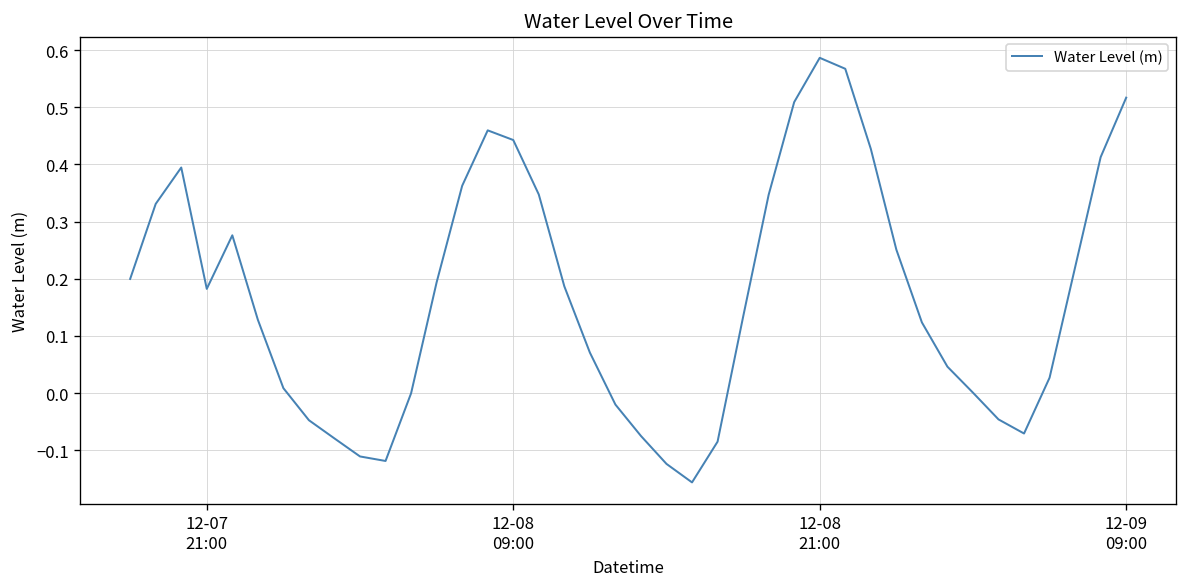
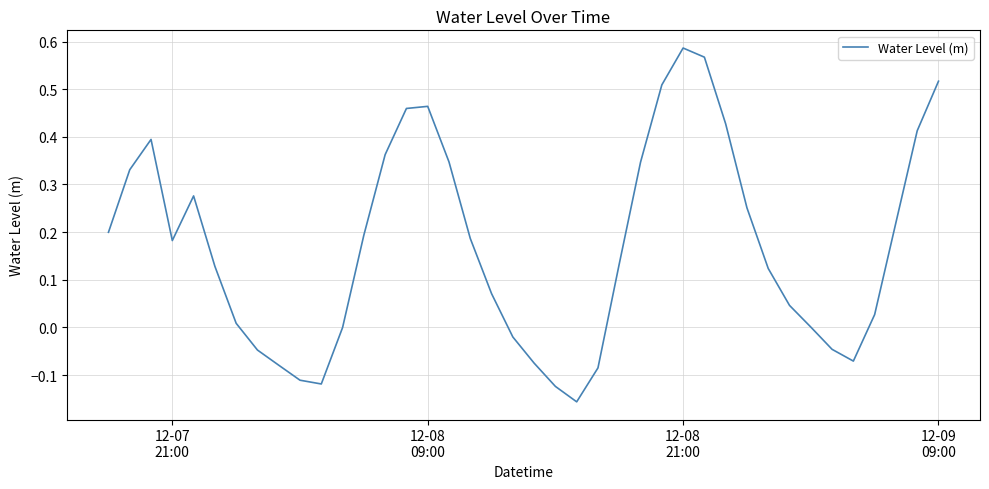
12-08 09:00: 0.44 -> 0.46
